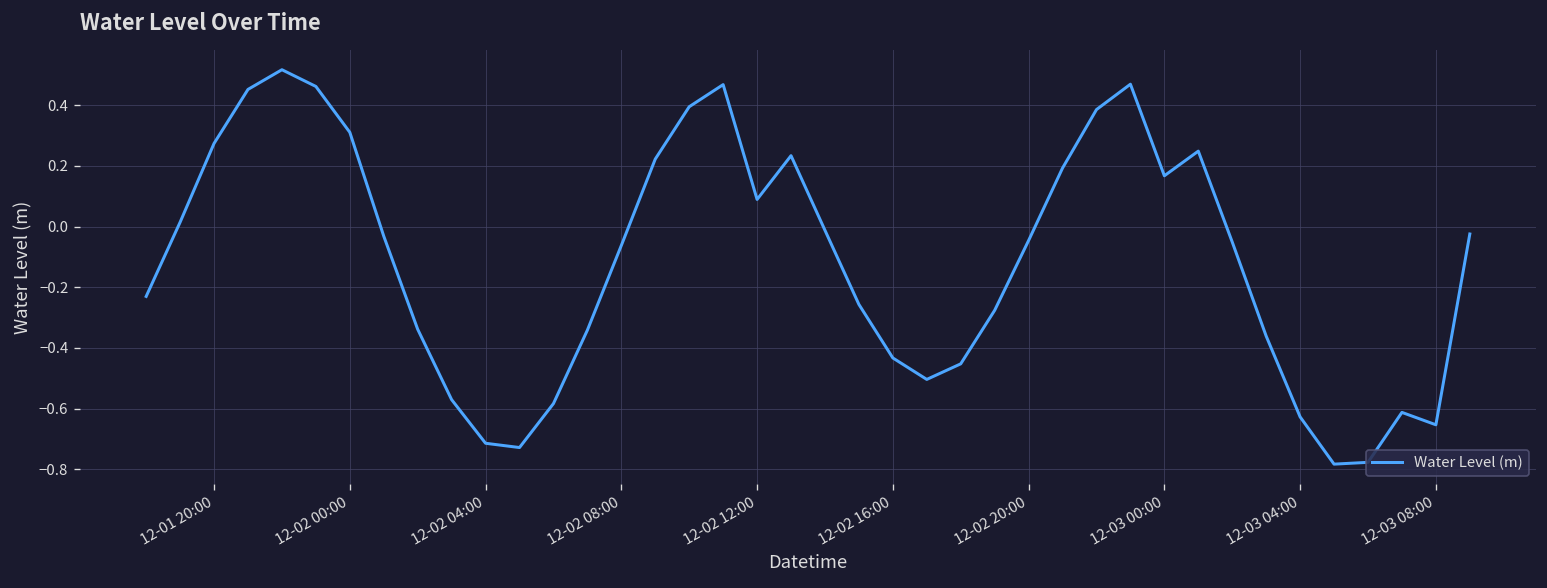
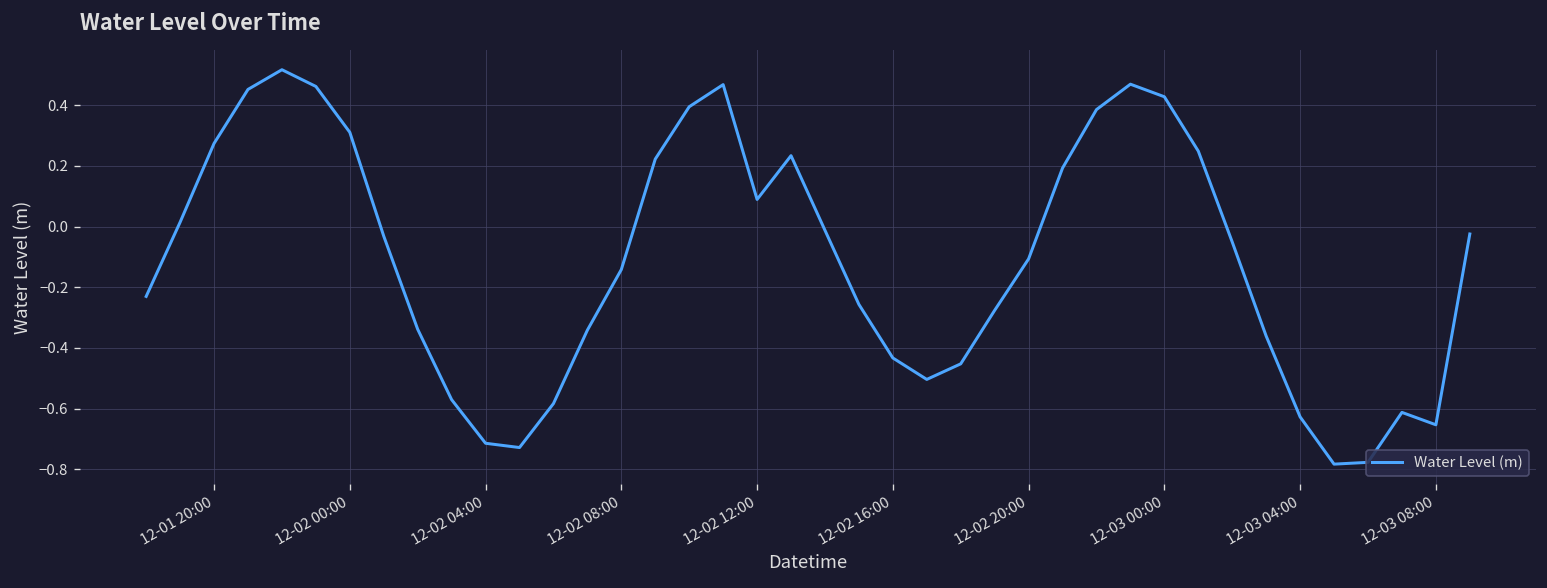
12-02 08:00: -0.06 -> -0.14
12-02 20:00: -0.05 -> -0.11
12-03 00:00: 0.17 -> 0.43
